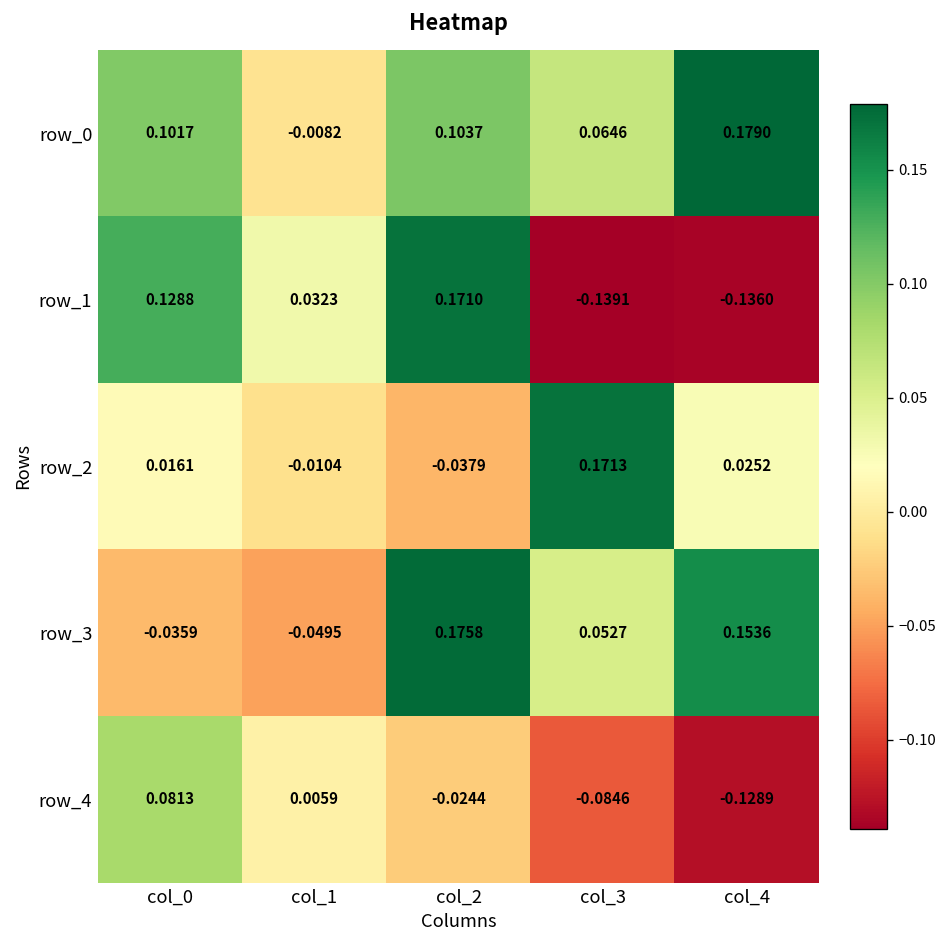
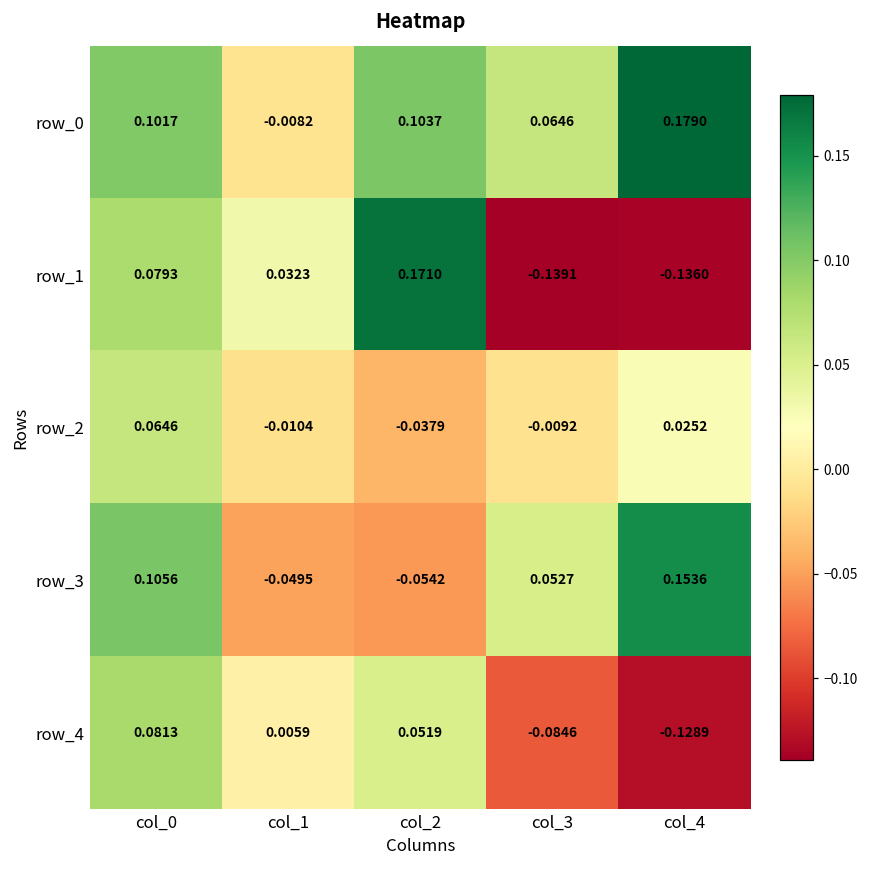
row_1, col_0: 0.1288 -> 0.0793
row_2, col_0: 0.0161 -> 0.0646
row_2, col_3: 0.1713 -> -0.0092
row_3, col_0: -0.0359 -> 0.1056
row_3, col_2: 0.1758 -> -0.0542
row_4, col_2: -0.0244 -> 0.0519
